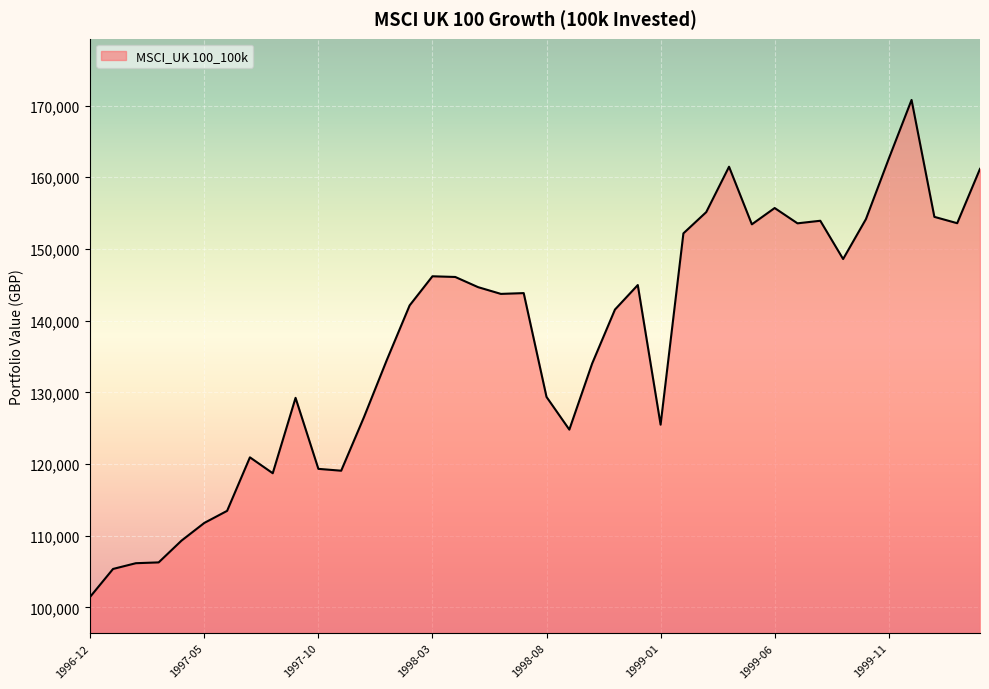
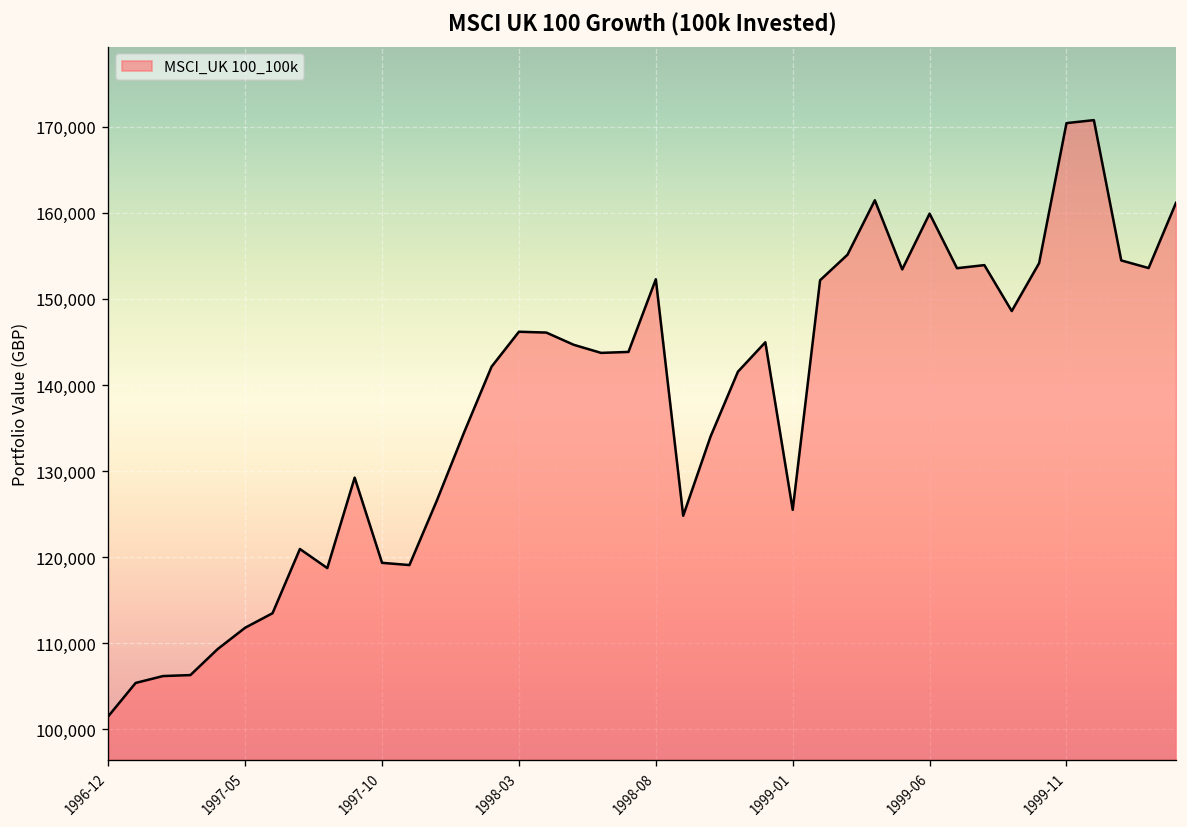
1998-08: 129,000 -> 152,000
1999-06: 156,000 -> 160,000
1999-11: 163,000 -> 170,000
